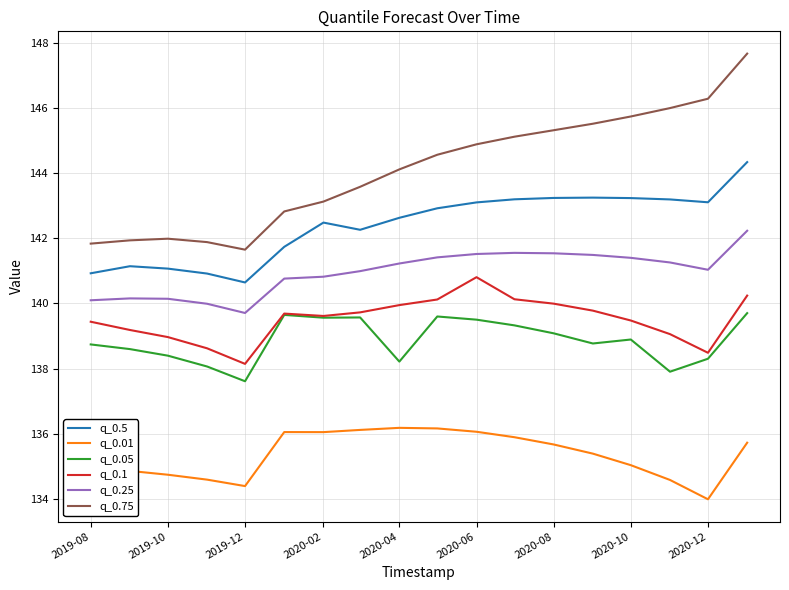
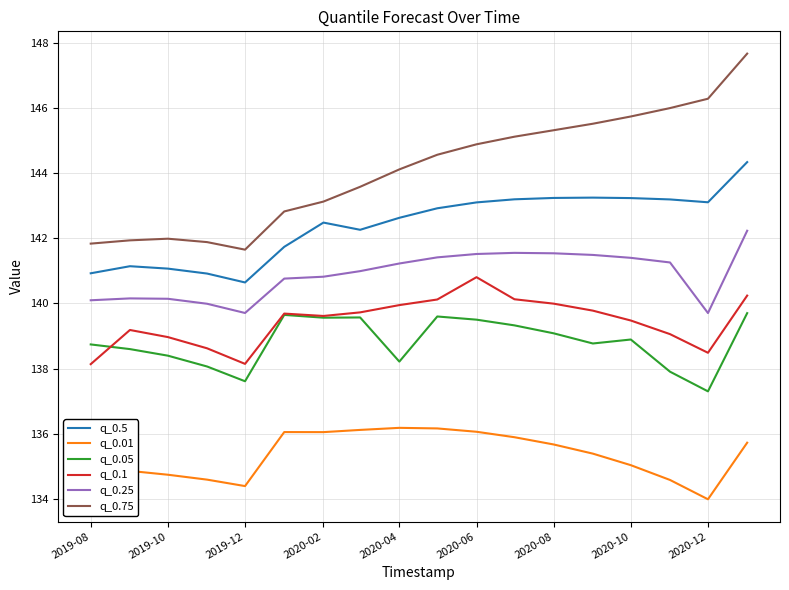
q_0.1, 2019-08: 139.4 -> 138.1
q_0.05, 2020-12: 138.3 -> 137.3
q_0.25, 2020-12: 141.0 -> 139.7
